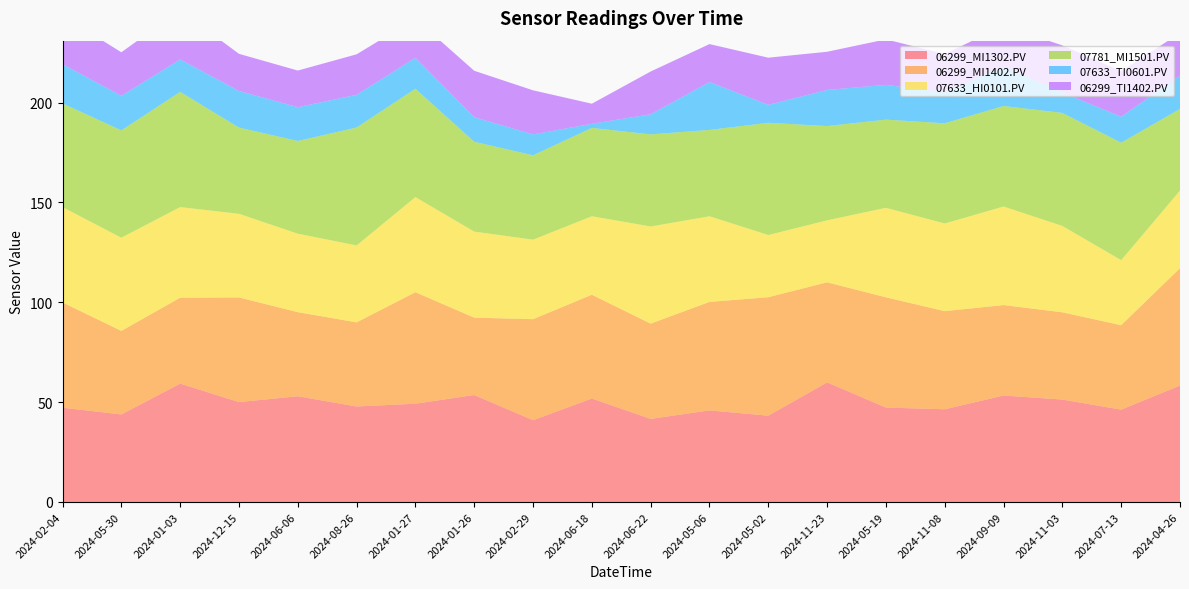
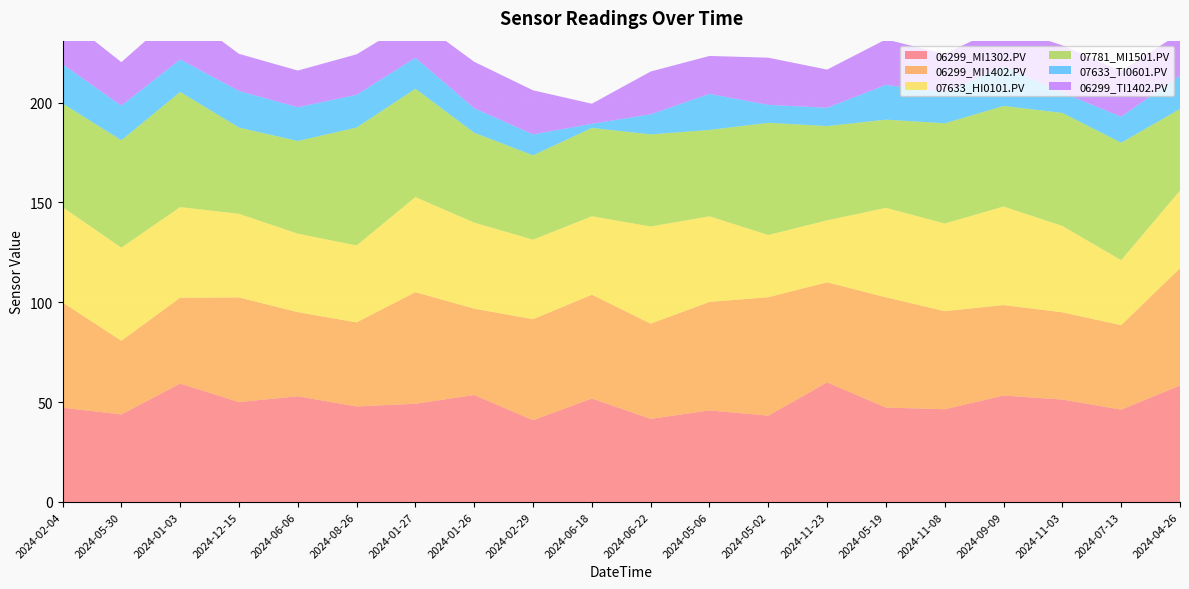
06299_MI1402.PV, 2024-05-30: 42 -> 37
06299_MI1402.PV, 2024-01-26: 39 -> 43
07633_TI0601.PV, 2024-05-06: 24 -> 18
07633_TI0601.PV, 2024-11-23: 18 -> 9
